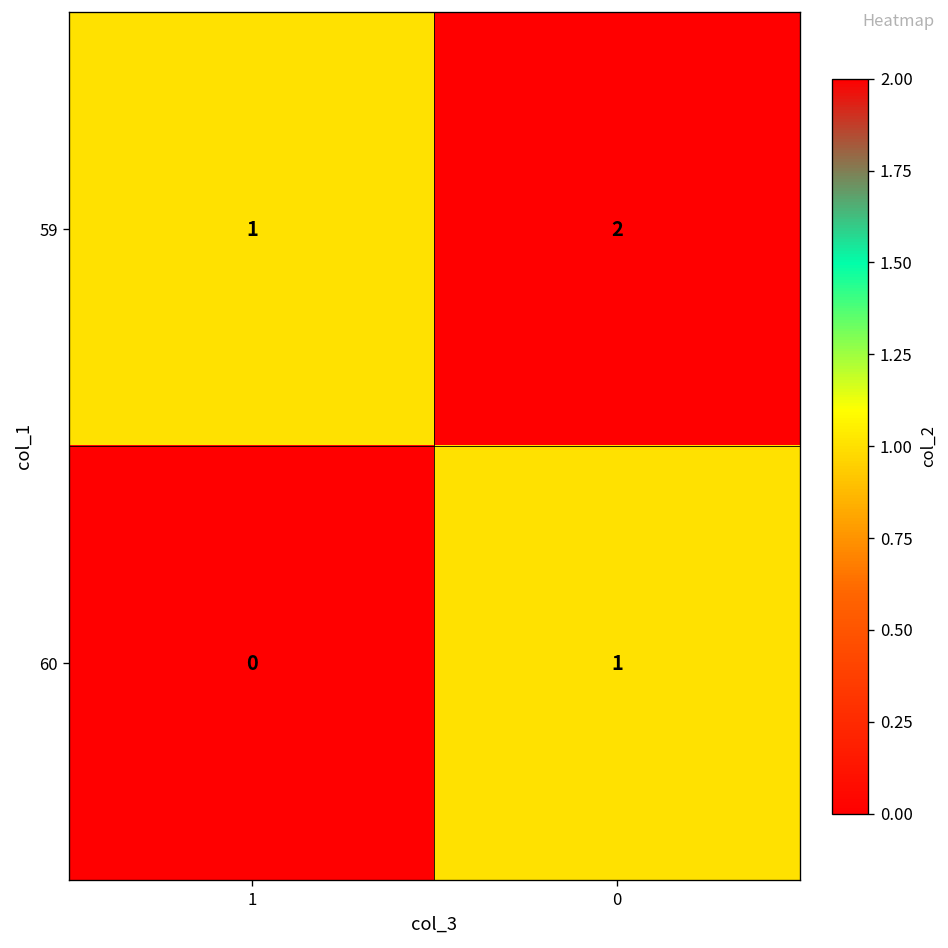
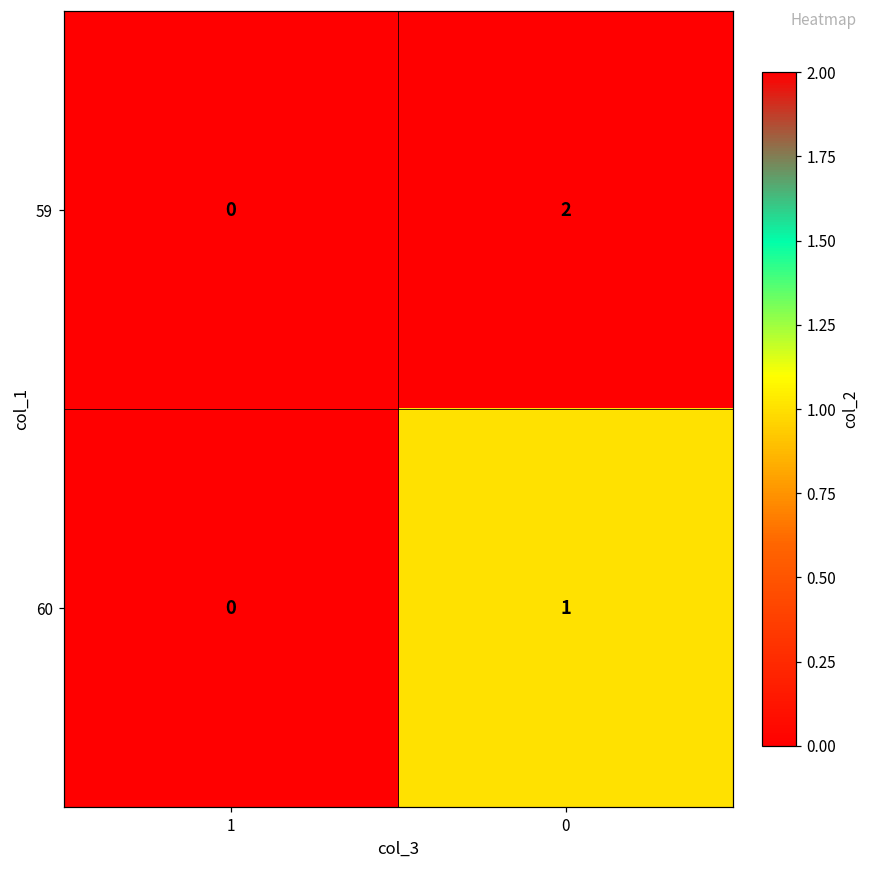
59, 1: 1 -> 0
